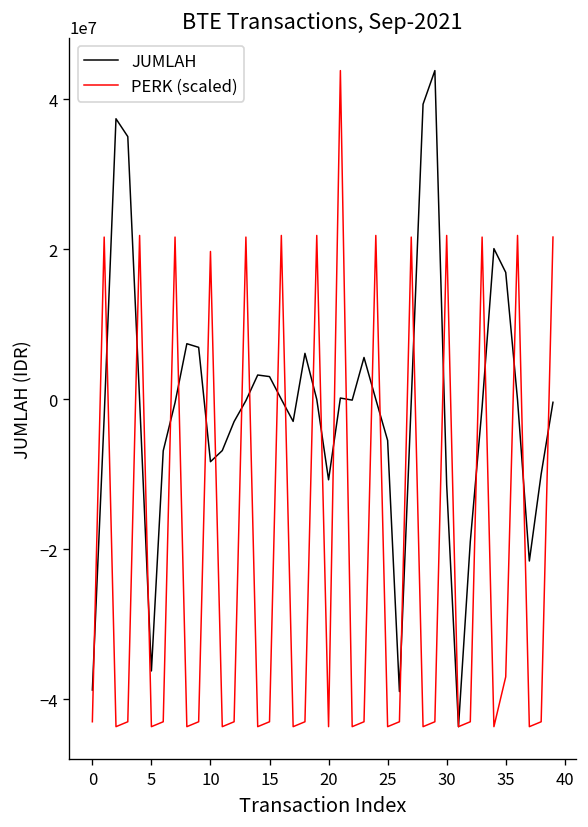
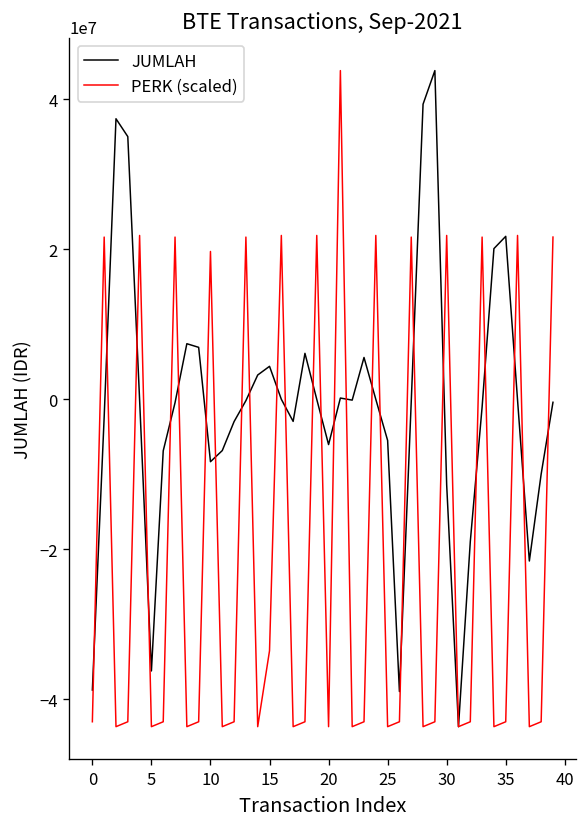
JUMLAH, 15: 3000000 -> 4000000
PERK (scaled), 15: -43000000 -> -34000000
JUMLAH, 20: -11000000 -> -6000000
JUMLAH, 35: 17000000 -> 22000000
PERK (scaled), 35: -37000000 -> -43000000
